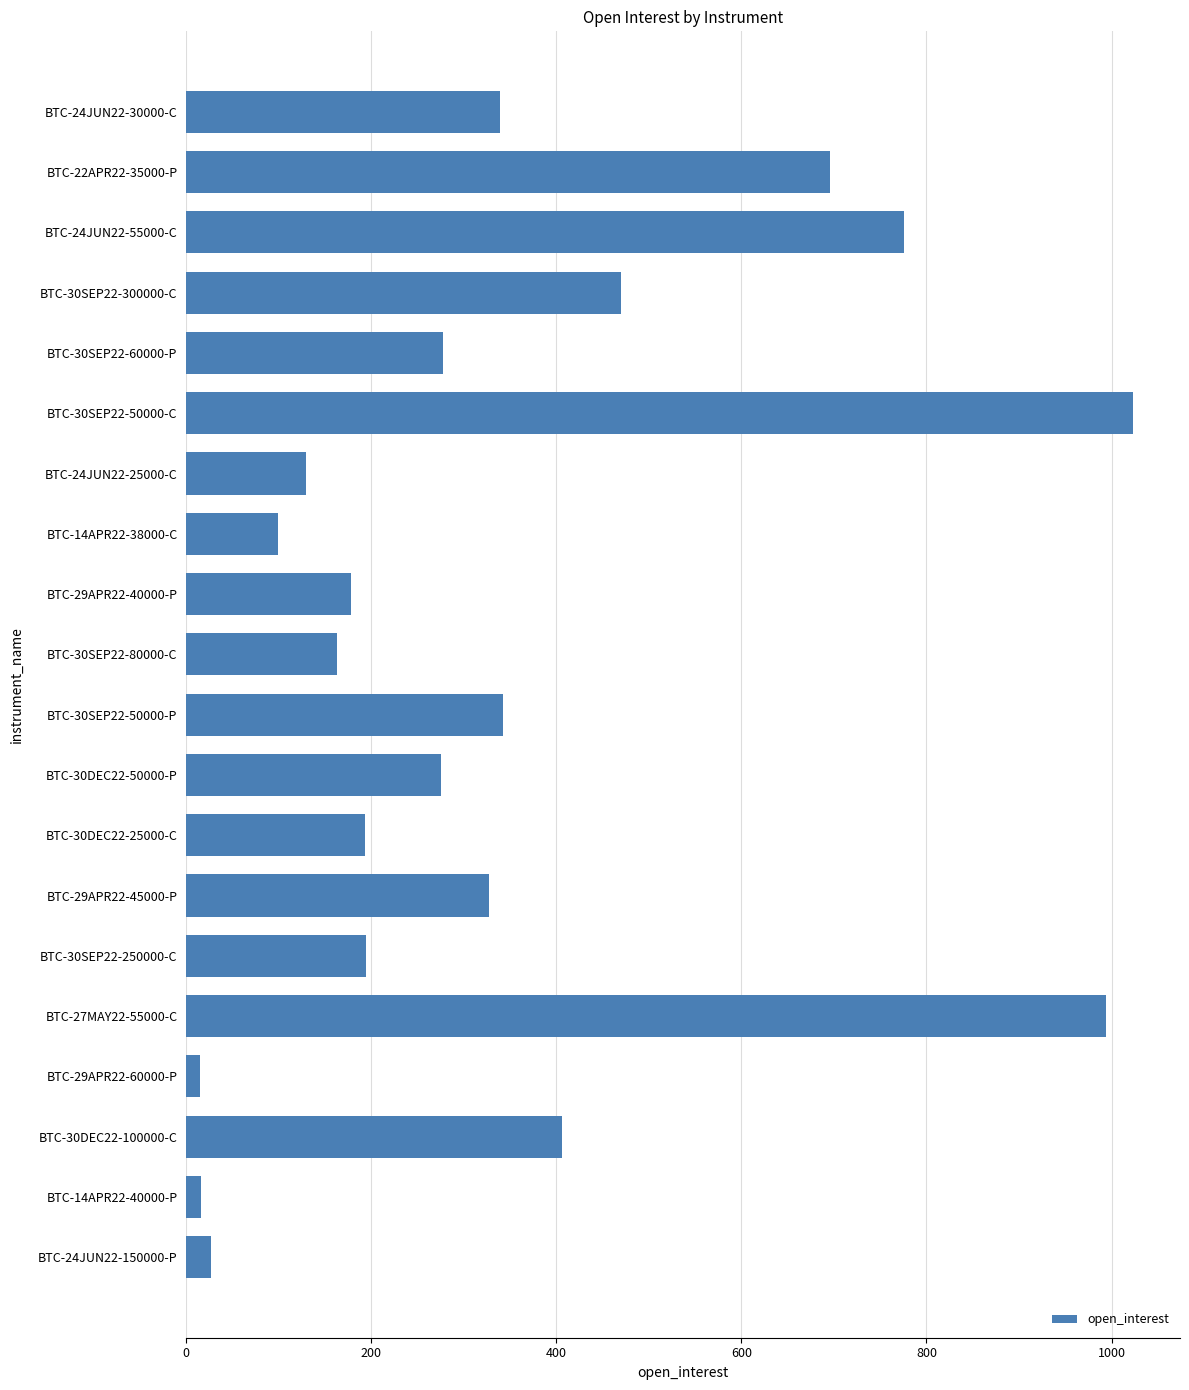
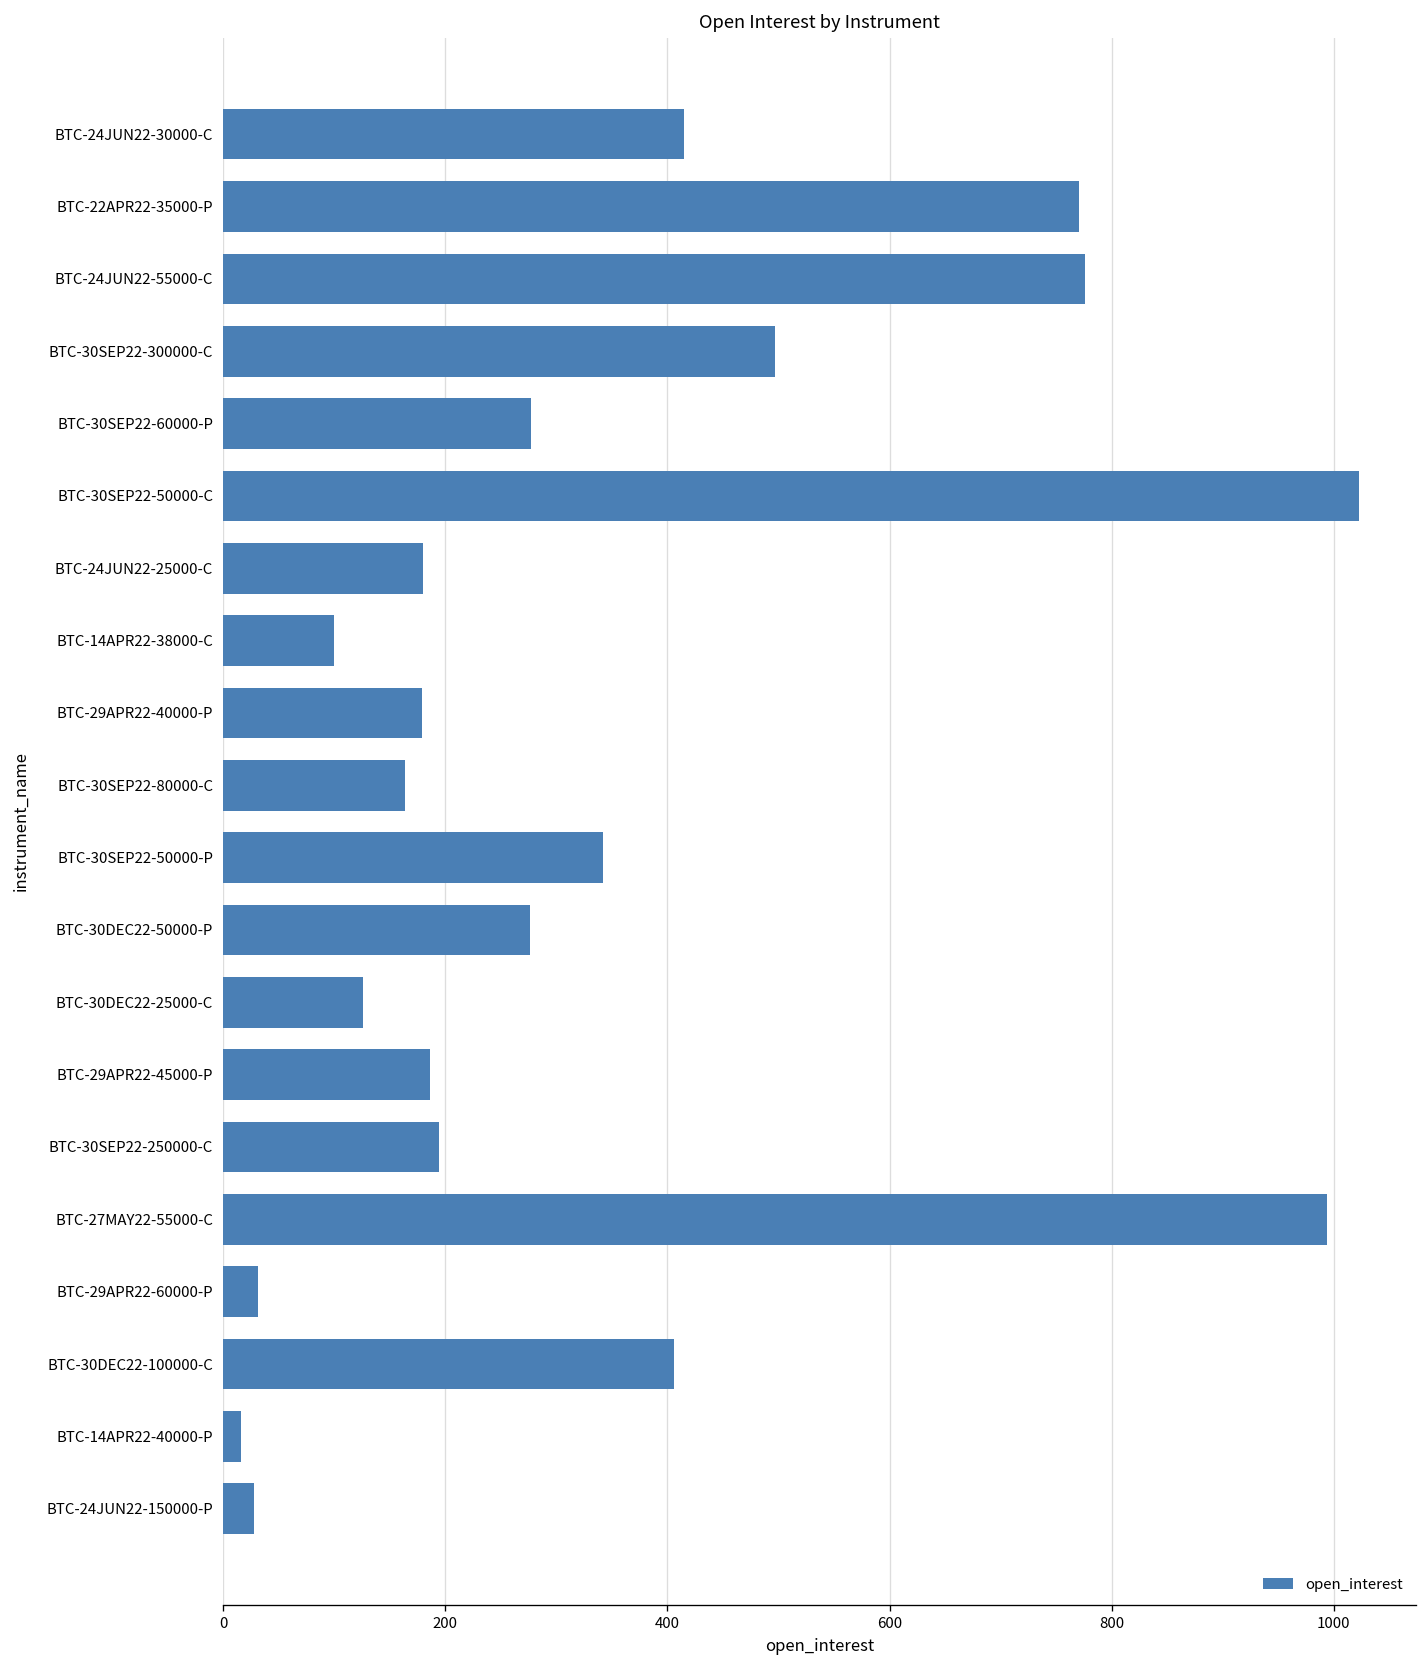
BTC-24JUN22-30000-C: 340 -> 420
BTC-22APR22-35000-P: 700 -> 770
BTC-30SEP22-300000-C: 470 -> 500
BTC-24JUN22-25000-C: 130 -> 180
BTC-30DEC22-25000-C: 190 -> 130
BTC-29APR22-45000-P: 330 -> 190
BTC-29APR22-60000-P: 20 -> 30
